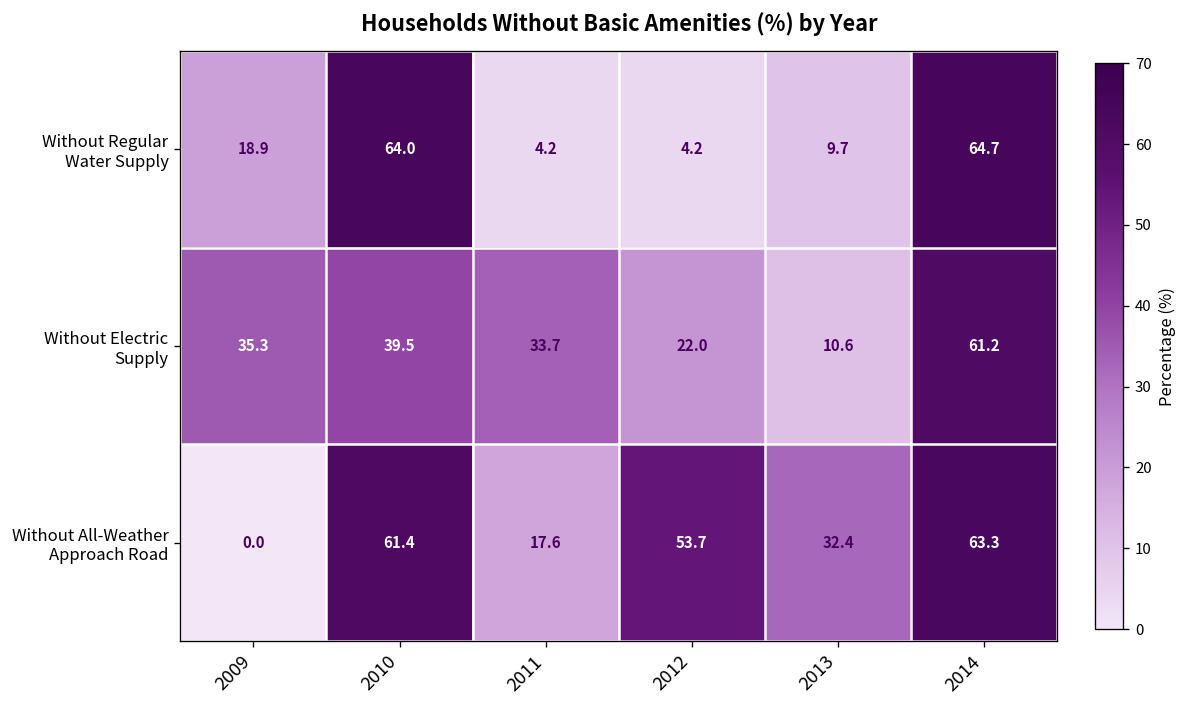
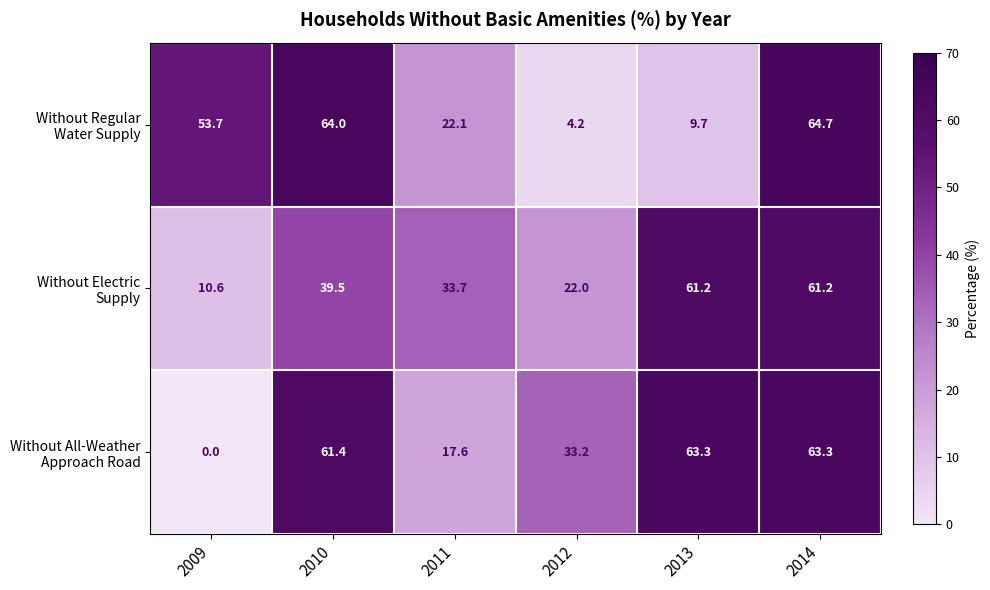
Without Regular Water Supply, 2009: 18.9 -> 53.7
Without Regular Water Supply, 2011: 4.2 -> 22.1
Without Electric Supply, 2009: 35.3 -> 10.6
Without Electric Supply, 2013: 10.6 -> 61.2
Without All-Weather Approach Road, 2012: 53.7 -> 33.2
Without All-Weather Approach Road, 2013: 32.4 -> 63.3
